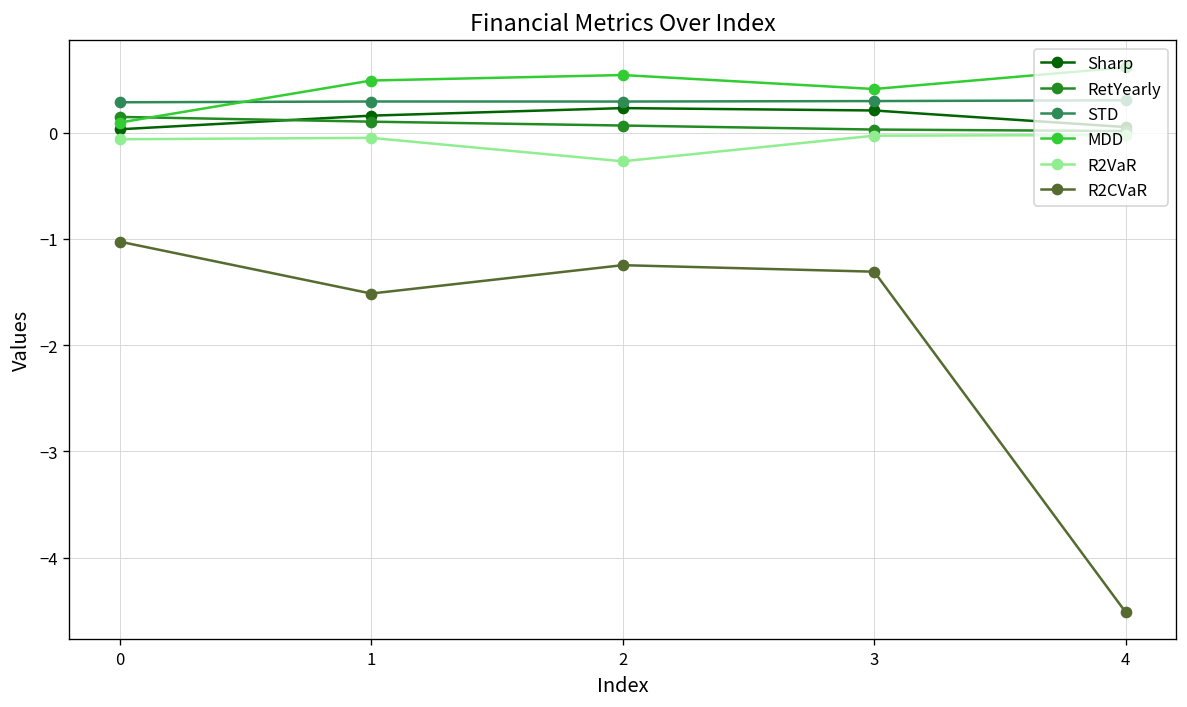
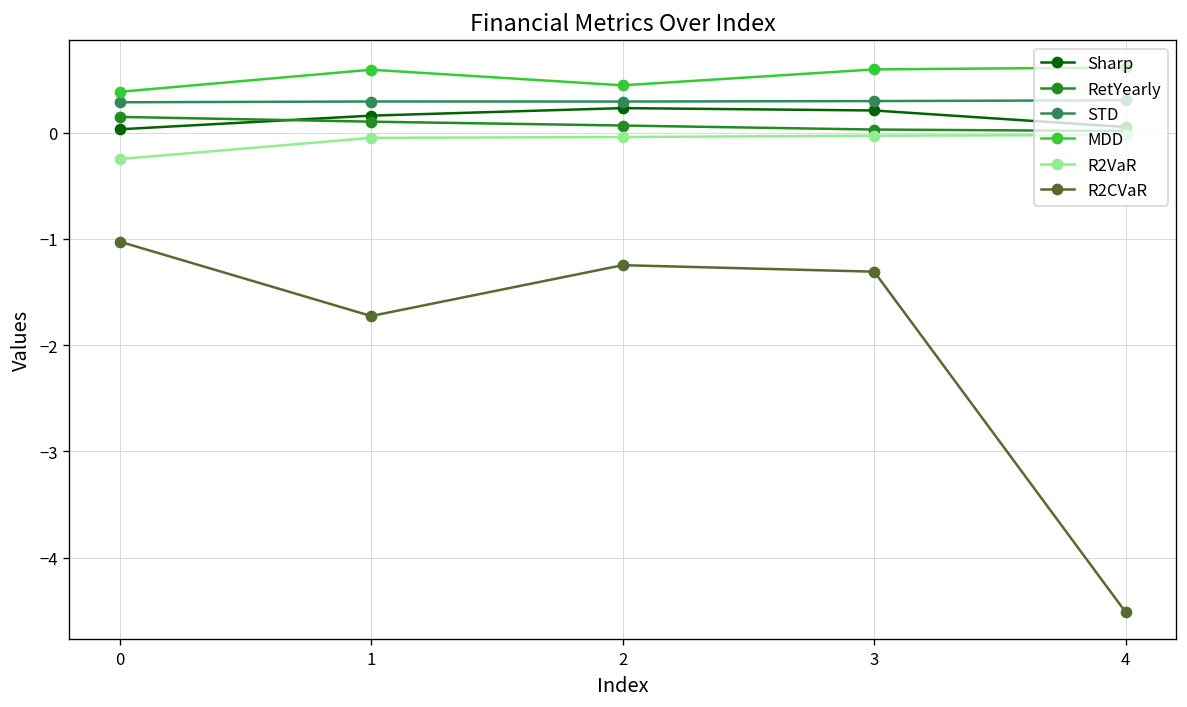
MDD, 0: 0.1 -> 0.4
R2VaR, 0: -0.1 -> -0.2
MDD, 1: 0.5 -> 0.6
R2CVaR, 1: -1.5 -> -1.7
MDD, 2: 0.5 -> 0.4
R2VaR, 2: -0.3 -> 0.0
MDD, 3: 0.4 -> 0.6
